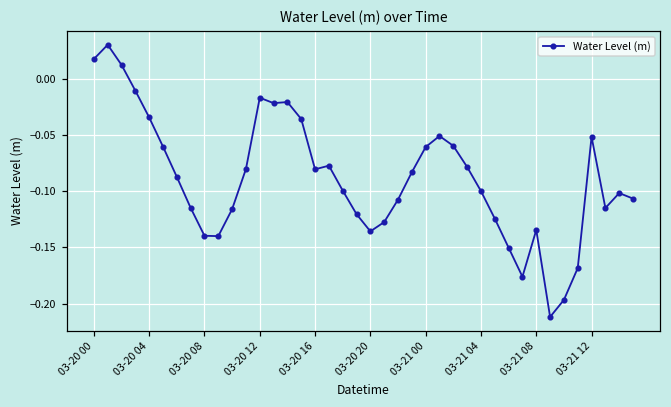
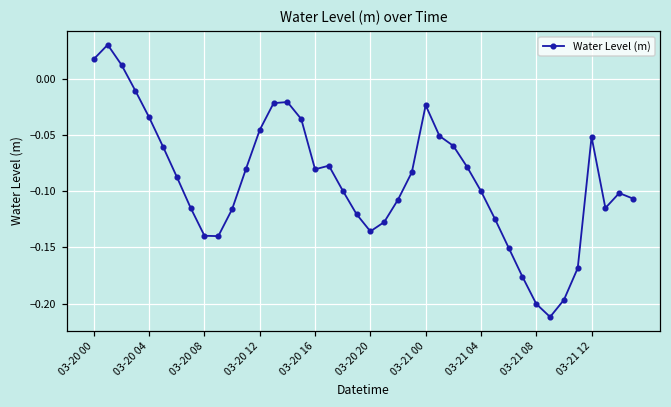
03-20 12: -0.017 -> -0.045
03-21 00: -0.061 -> -0.024
03-21 08: -0.135 -> -0.200
